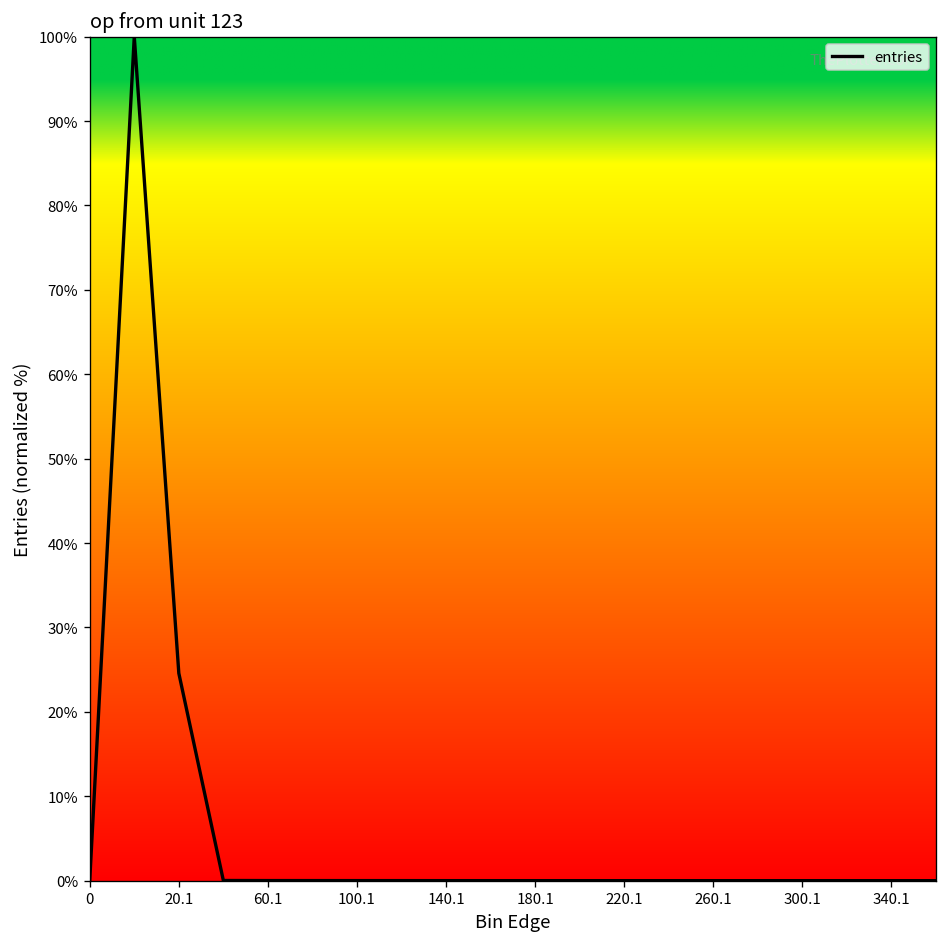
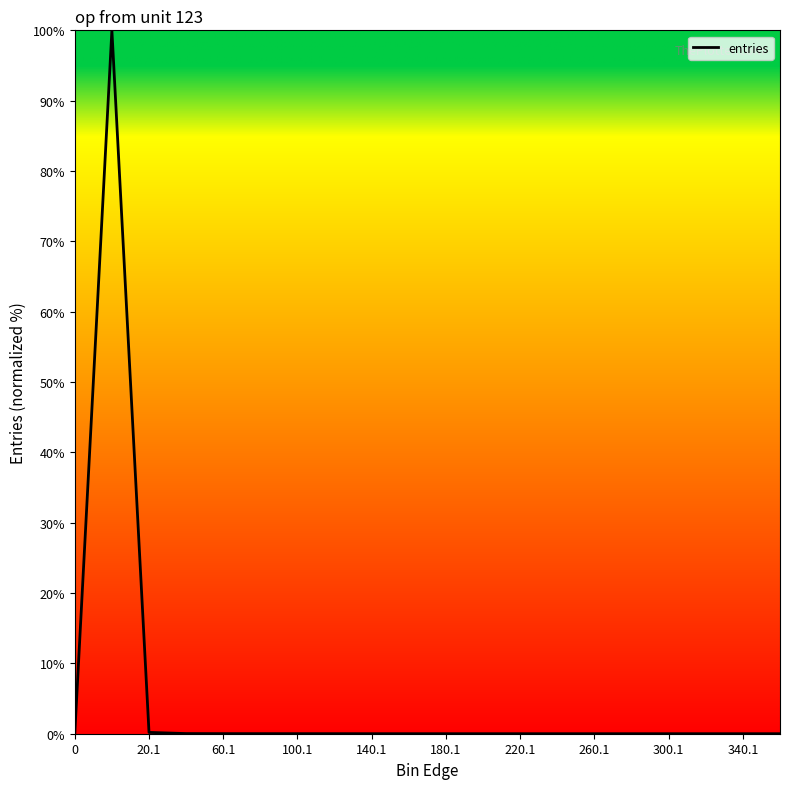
20.1: 25% -> 0%
